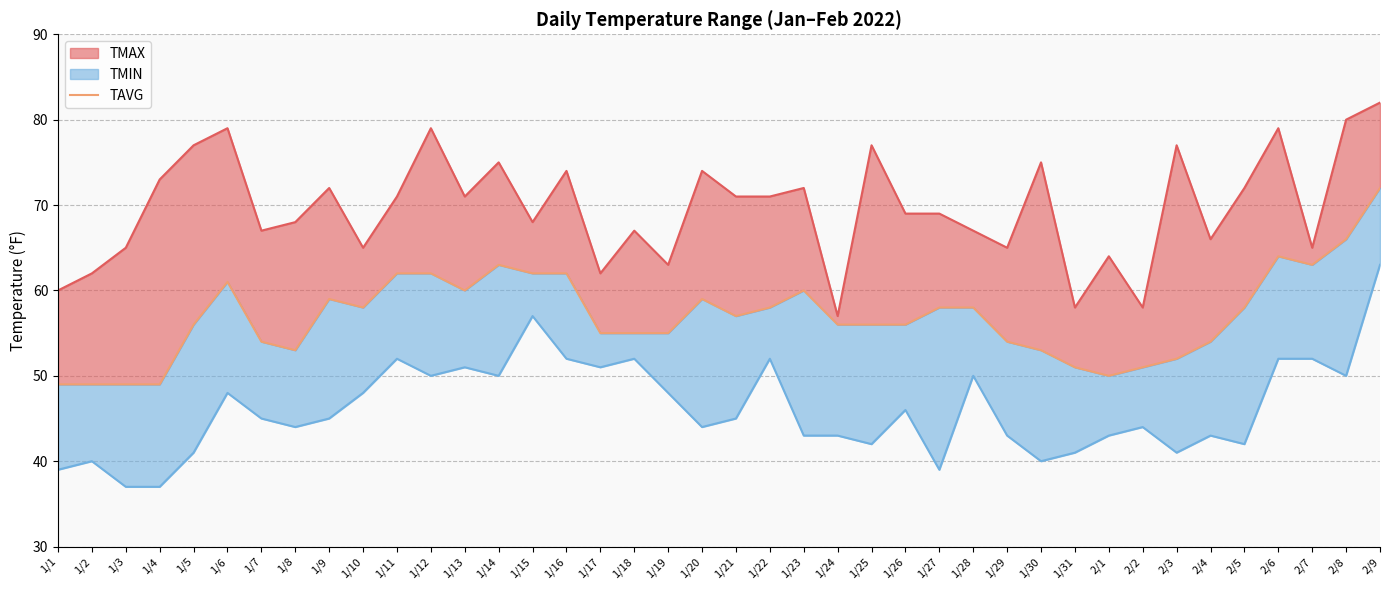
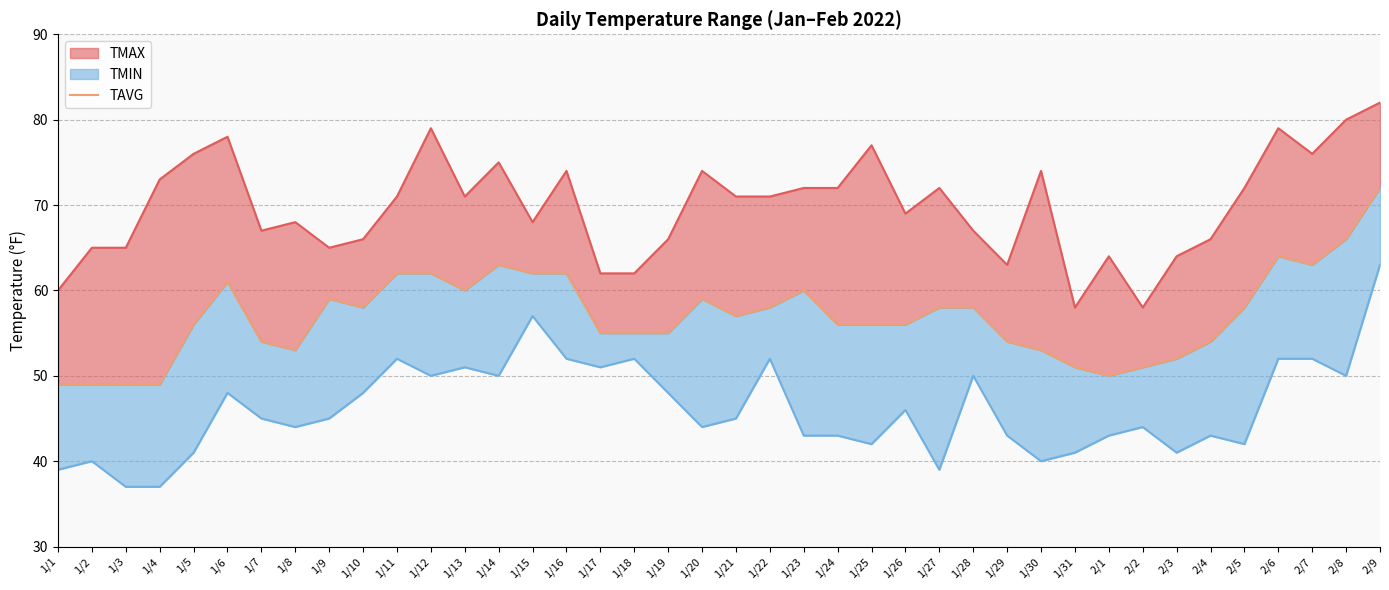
TMAX, 1/2: 62 -> 65
TMAX, 1/5: 77 -> 76
TMAX, 1/6: 79 -> 78
TMAX, 1/9: 72 -> 65
TMAX, 1/10: 65 -> 66
TMAX, 1/18: 67 -> 62
TMAX, 1/19: 63 -> 66
TMAX, 1/24: 57 -> 72
TMAX, 1/27: 69 -> 72
TMAX, 1/29: 65 -> 63
TMAX, 1/30: 75 -> 74
TMAX, 2/3: 77 -> 64
TMAX, 2/7: 65 -> 76
